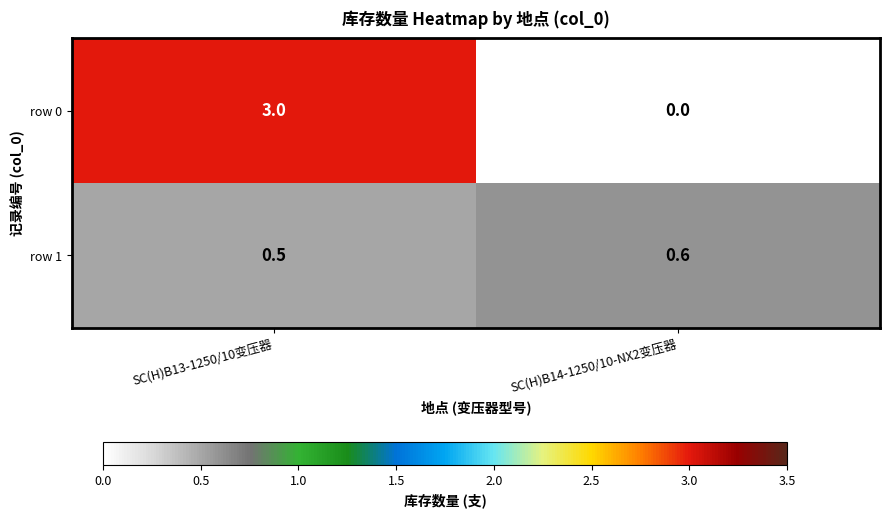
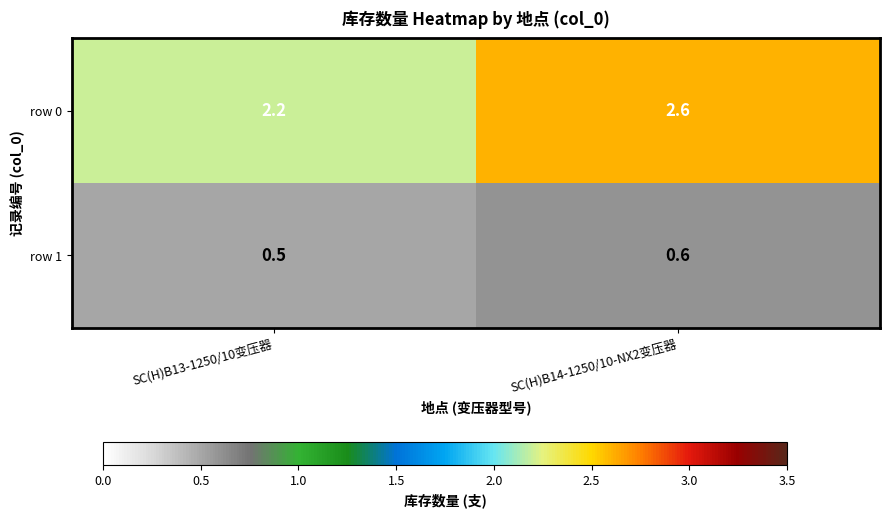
row 0, SC(H)B13-1250/10变压器: 3.0 -> 2.2
row 0, SC(H)B14-1250/10-NX2变压器: 0.0 -> 2.6
